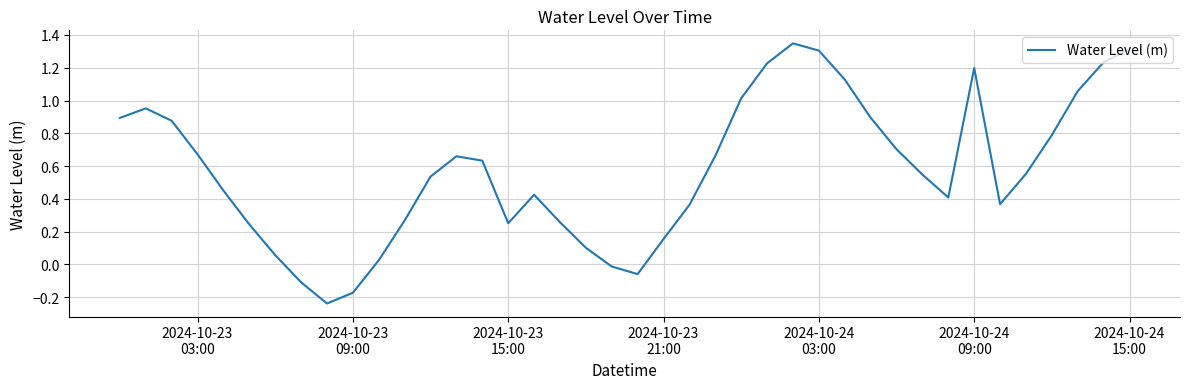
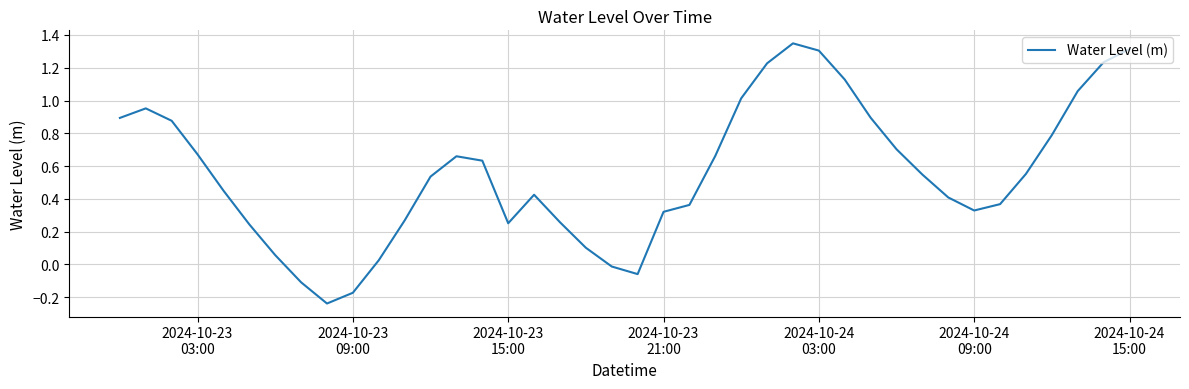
2024-10-23 21:00: 0.16 -> 0.32
2024-10-24 09:00: 1.20 -> 0.33
